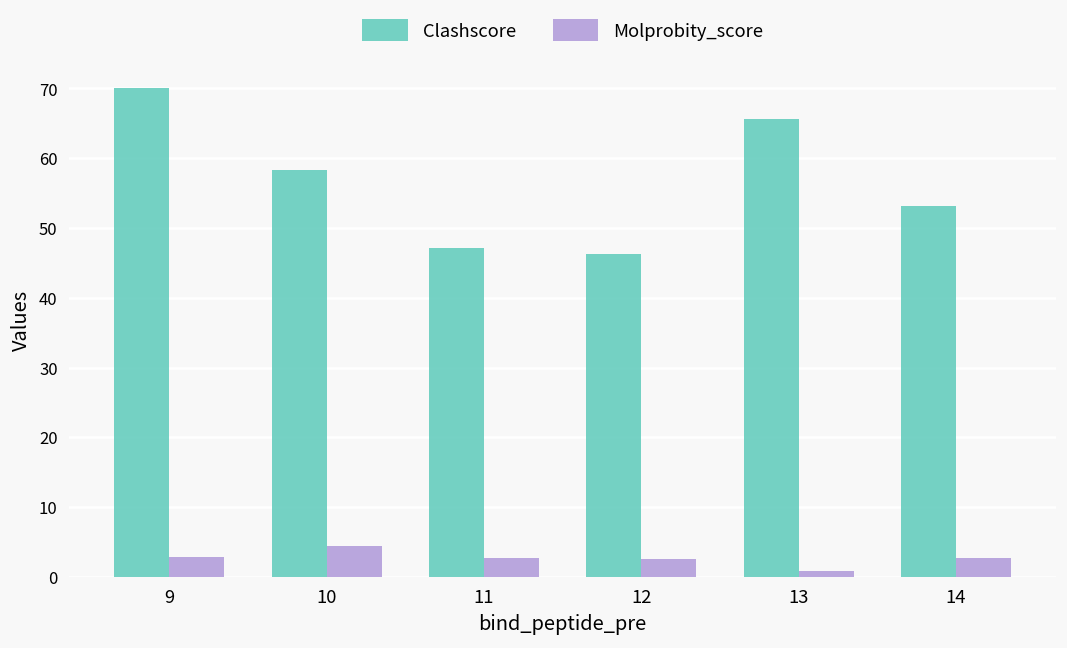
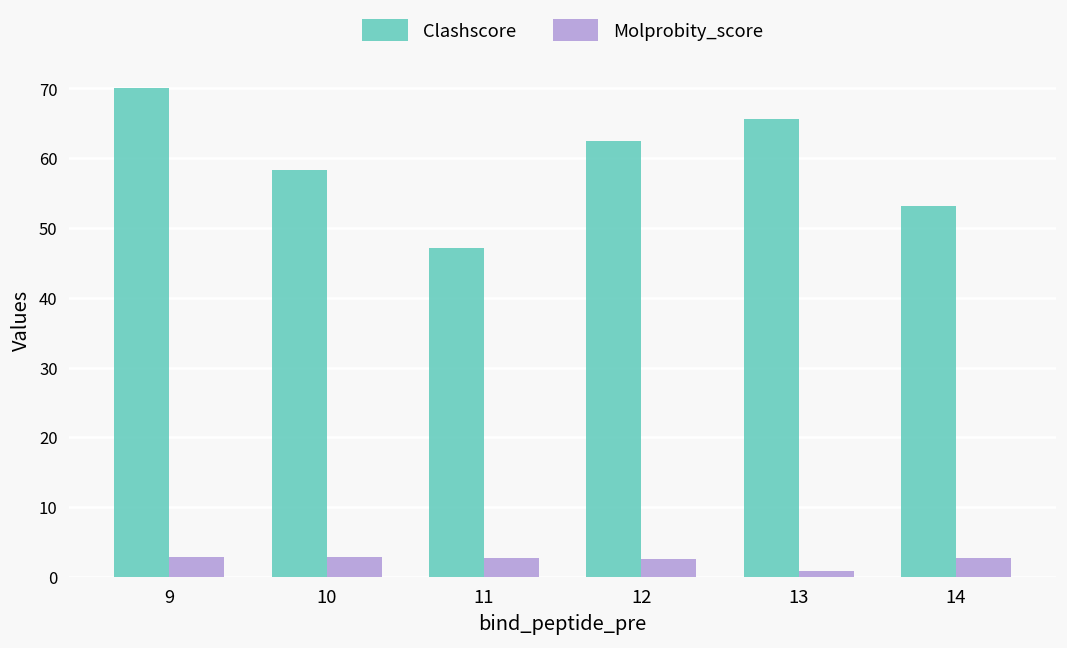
Molprobity_score, 10: 4 -> 3
Clashscore, 12: 46 -> 62
